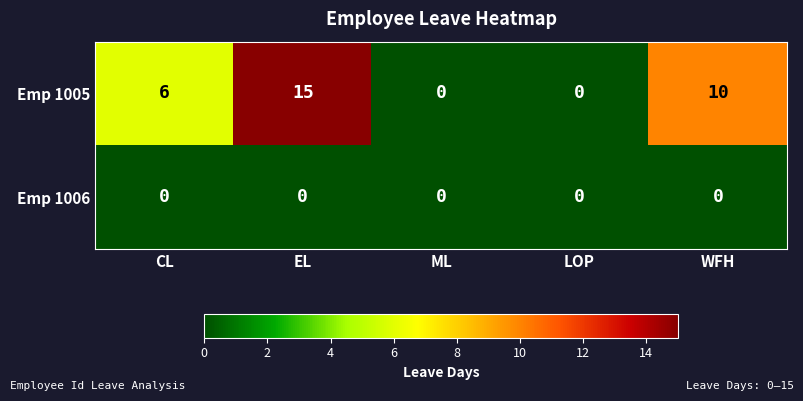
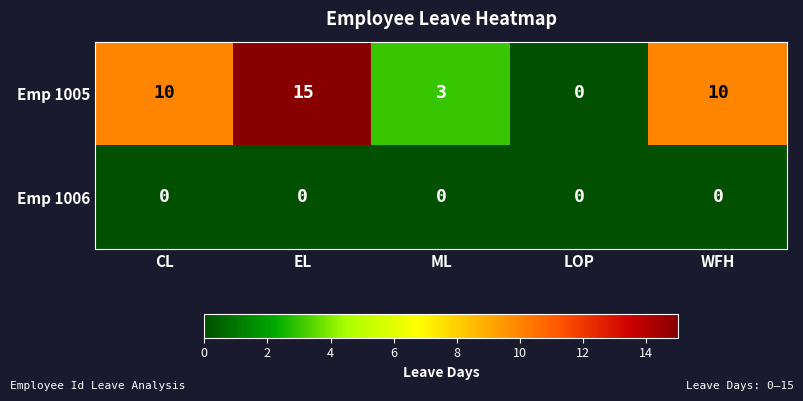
Emp 1005, CL: 6 -> 10
Emp 1005, ML: 0 -> 3
